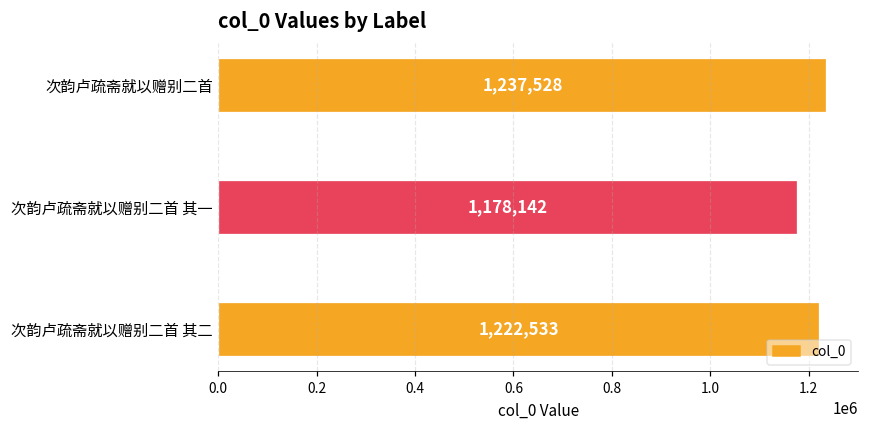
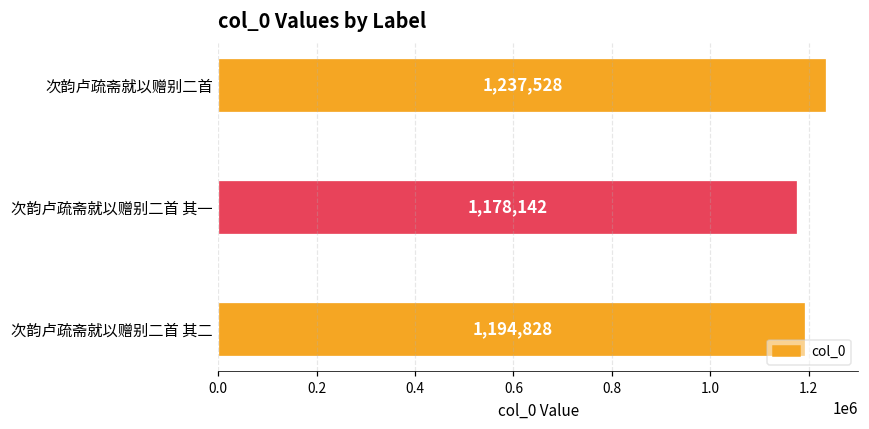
次韵卢疏斋就以赠别二首 其二: 1,222,533 -> 1,194,828
